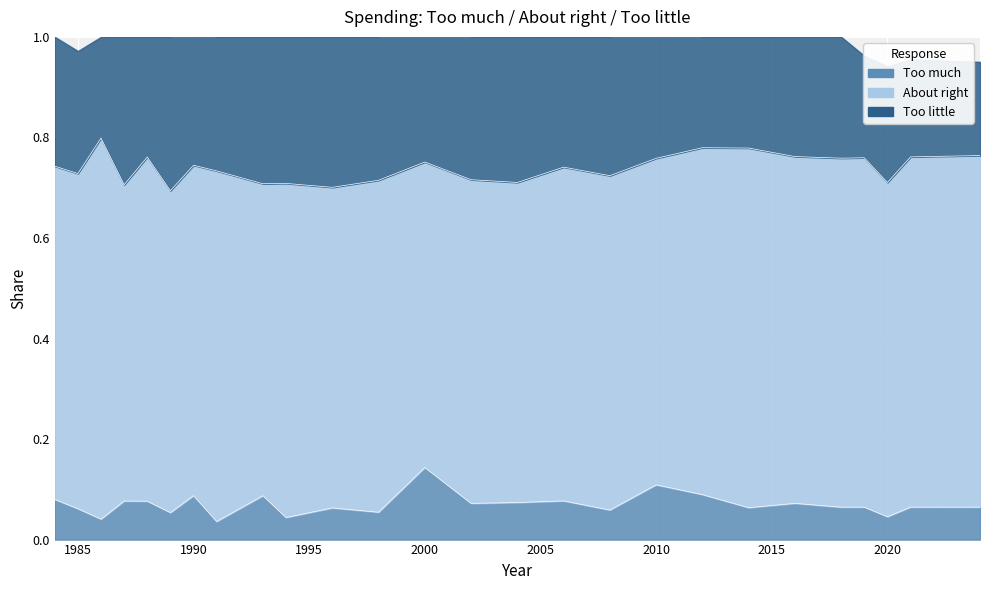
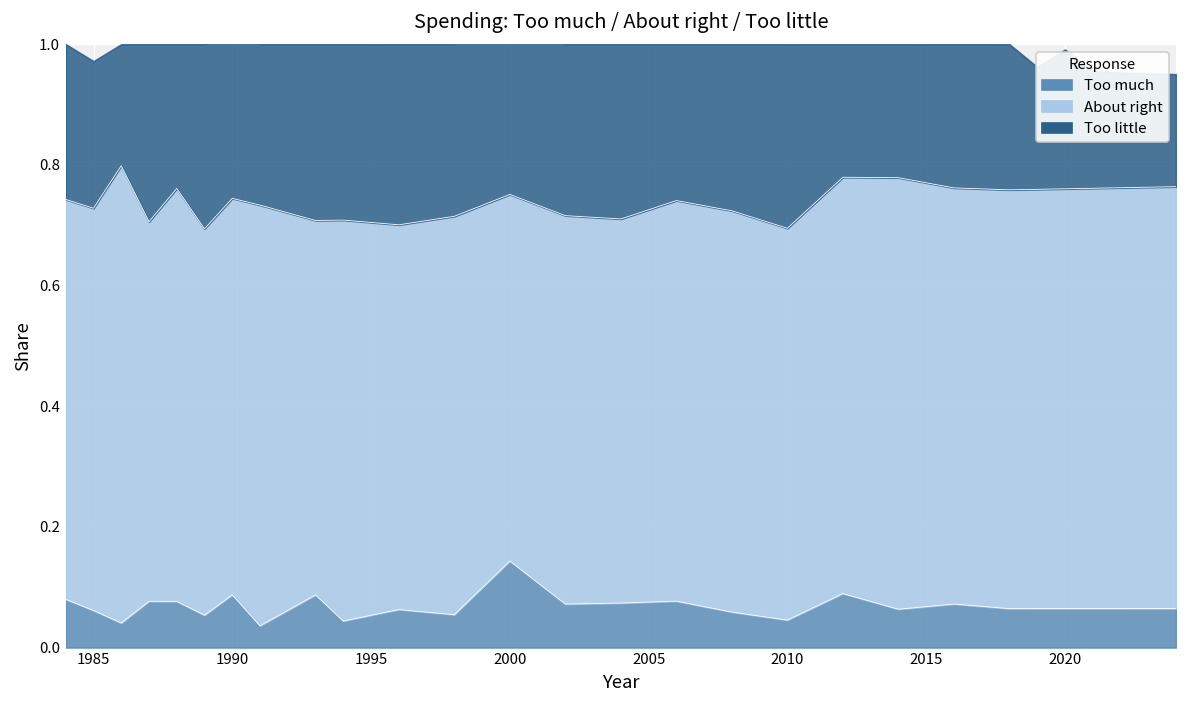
Too much, 2010: 0.11 -> 0.05
Too much, 2020: 0.05 -> 0.06
About right, 2020: 0.66 -> 0.70
